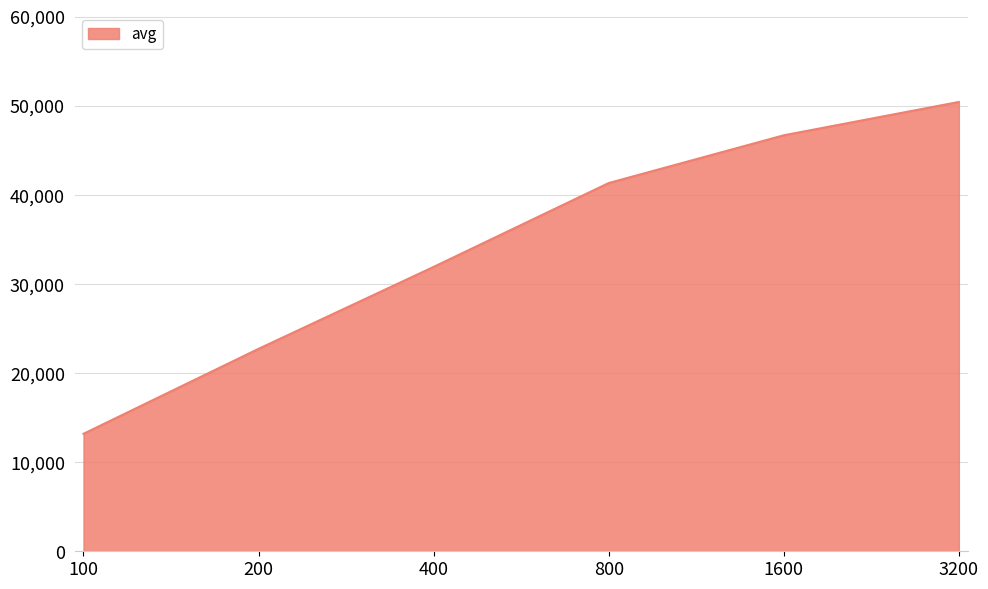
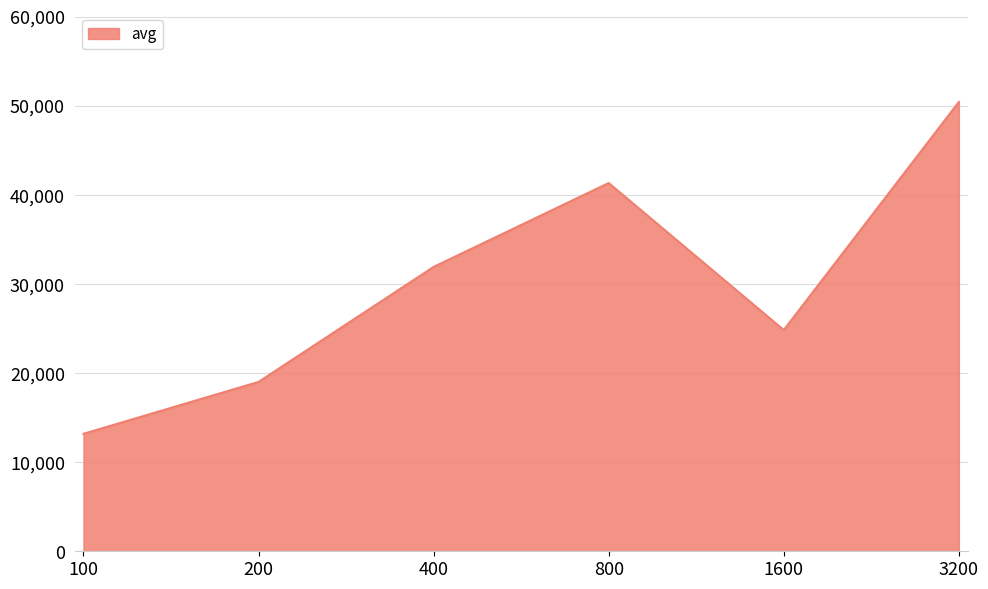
200: 23,000 -> 19,000
1600: 47,000 -> 25,000
